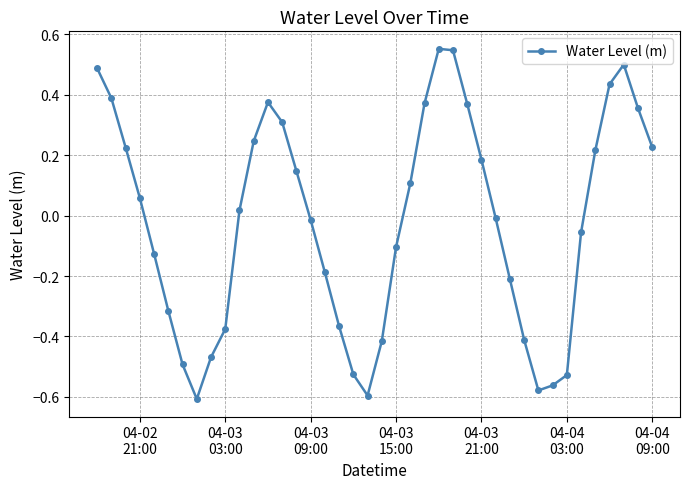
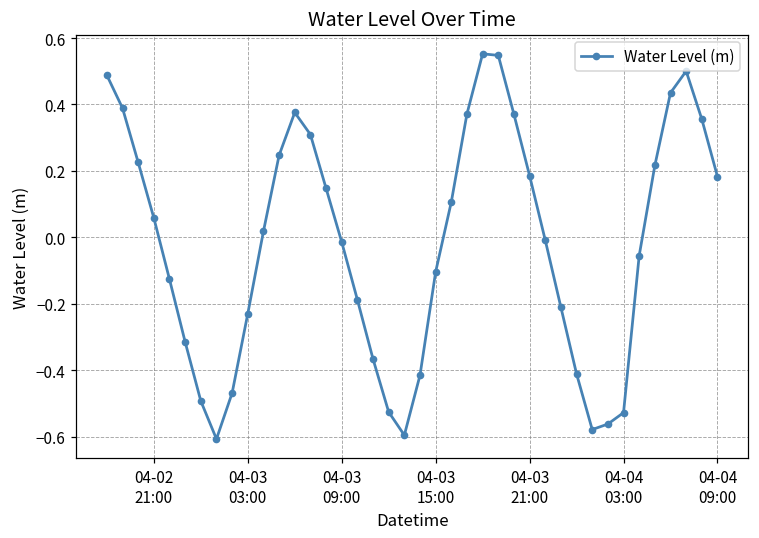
04-03 03:00: -0.38 -> -0.23
04-04 09:00: 0.23 -> 0.18
